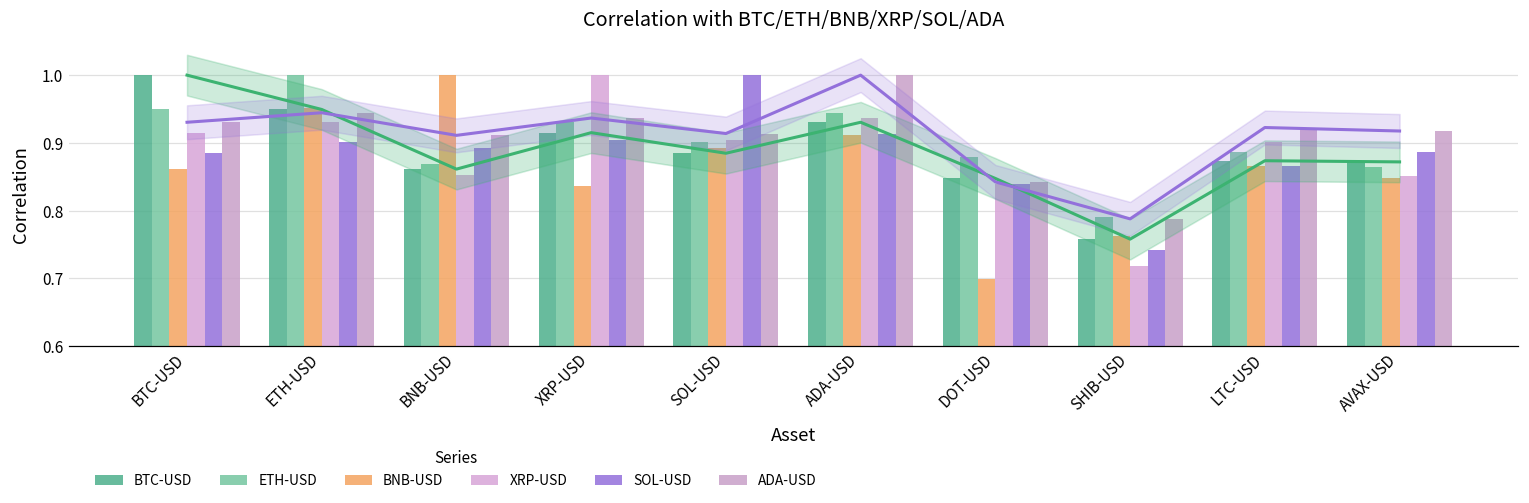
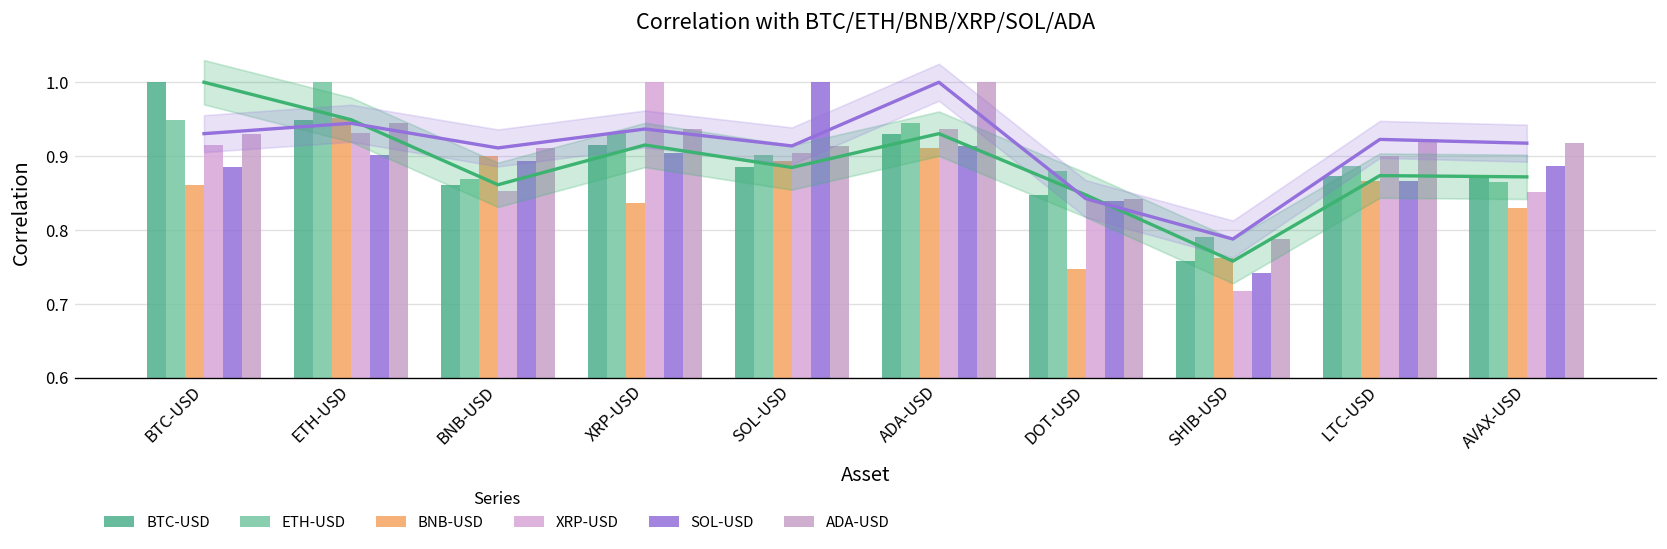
BNB-USD, BNB-USD: 1.0 -> 0.9
BNB-USD, DOT-USD: 0.70 -> 0.75
BNB-USD, AVAX-USD: 0.85 -> 0.83
